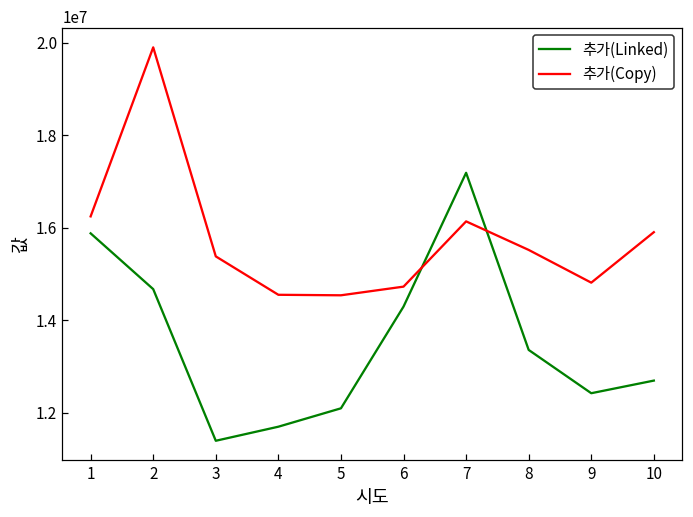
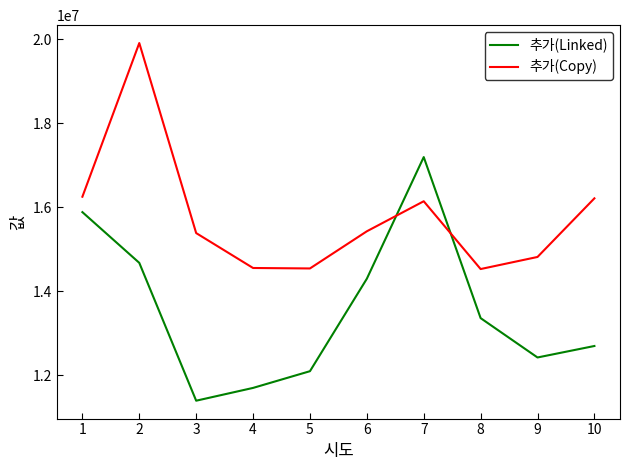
추가(Copy), 6: 14700000 -> 15400000
추가(Copy), 8: 15500000 -> 14500000
추가(Copy), 10: 15900000 -> 16200000
